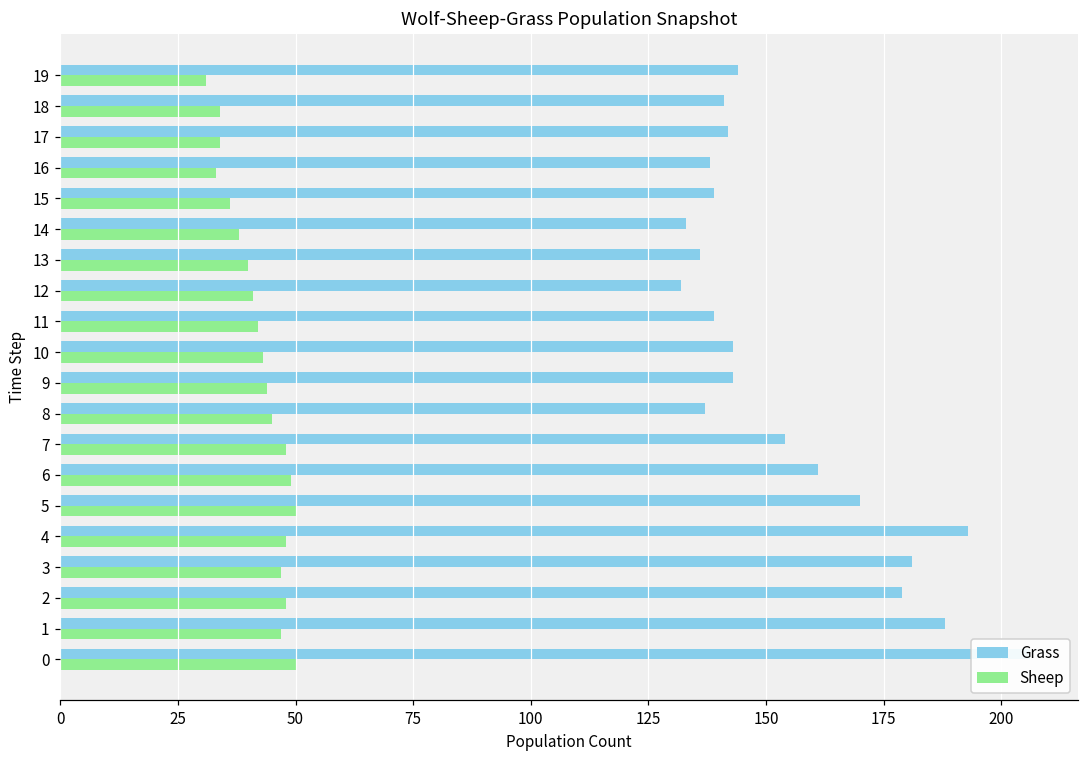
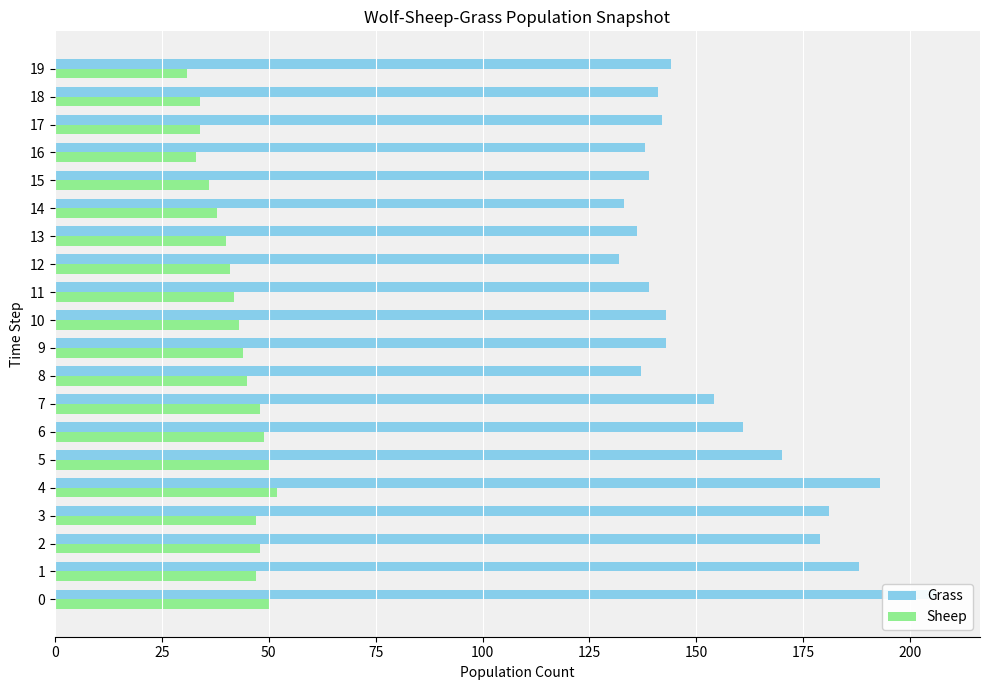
Sheep, 4: 48 -> 52
